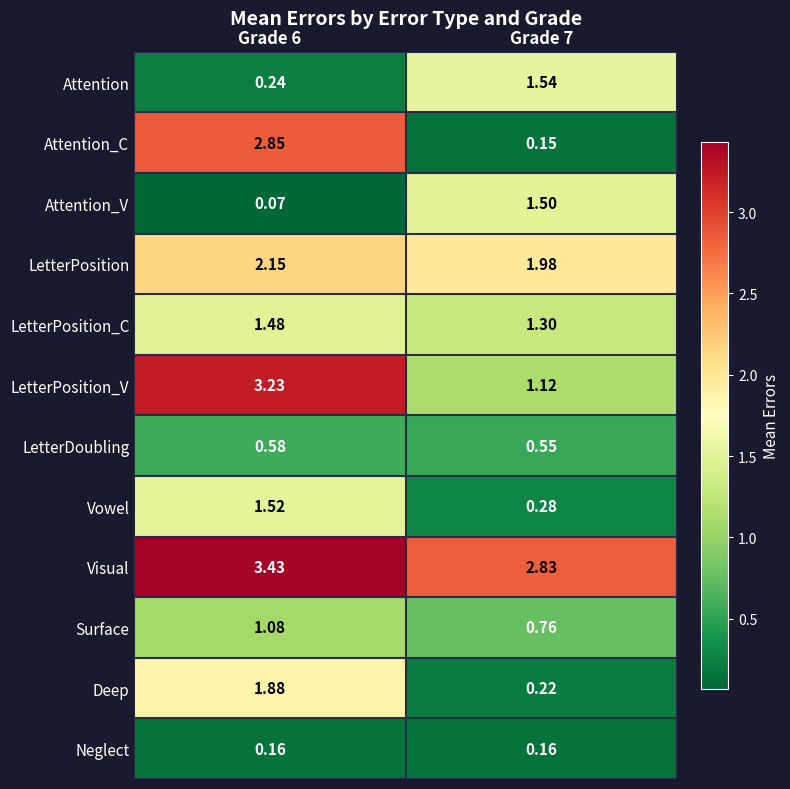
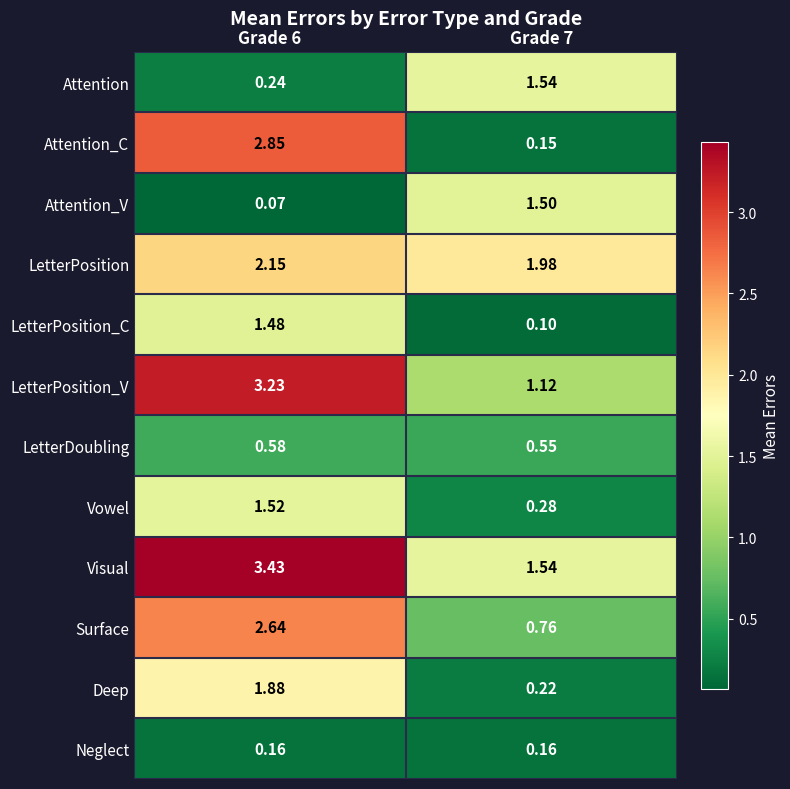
LetterPosition_C, Grade 7: 1.30 -> 0.10
Visual, Grade 7: 2.83 -> 1.54
Surface, Grade 6: 1.08 -> 2.64
